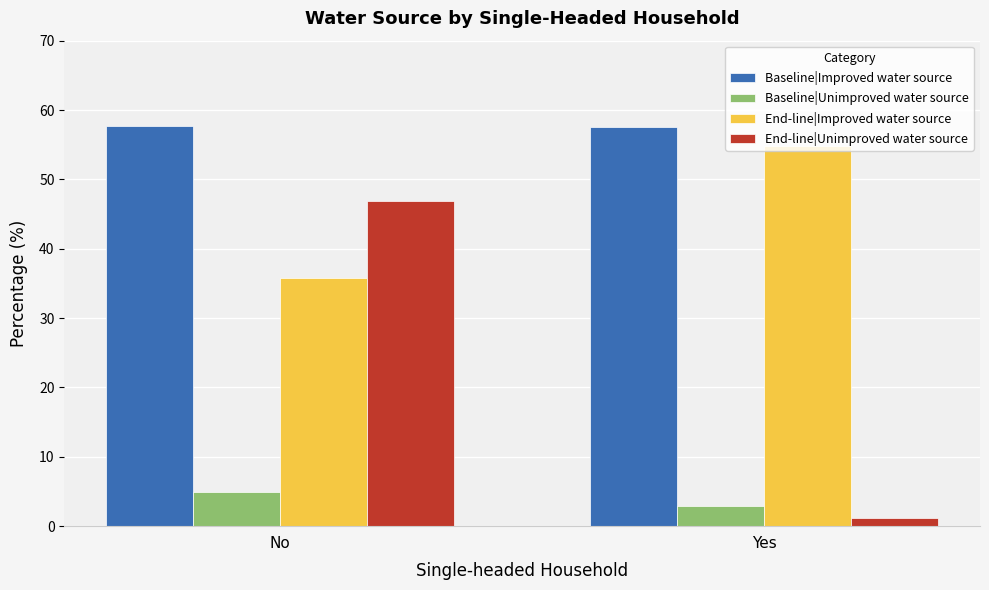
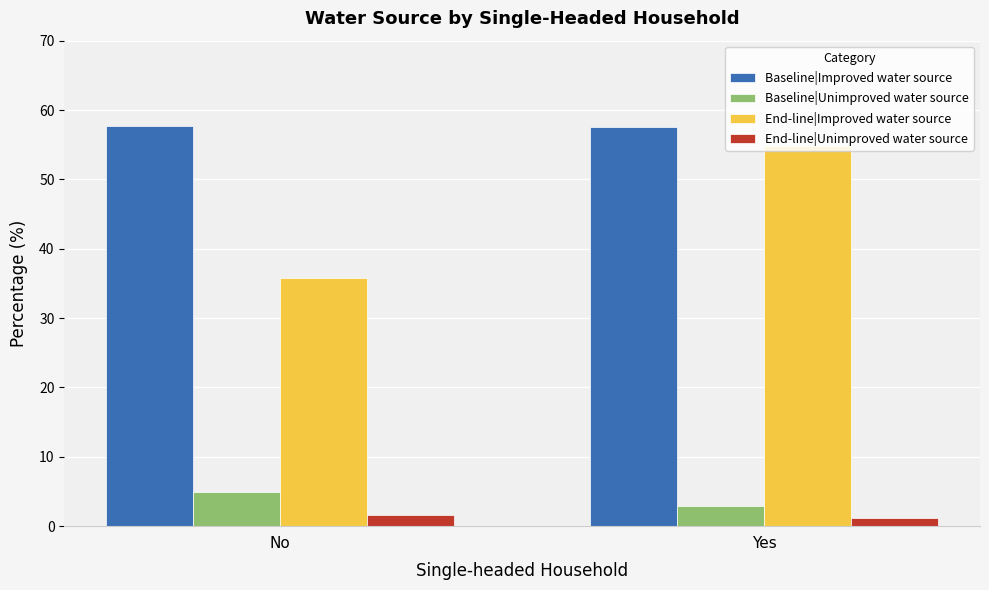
End-line|Unimproved water source, No: 47 -> 2
